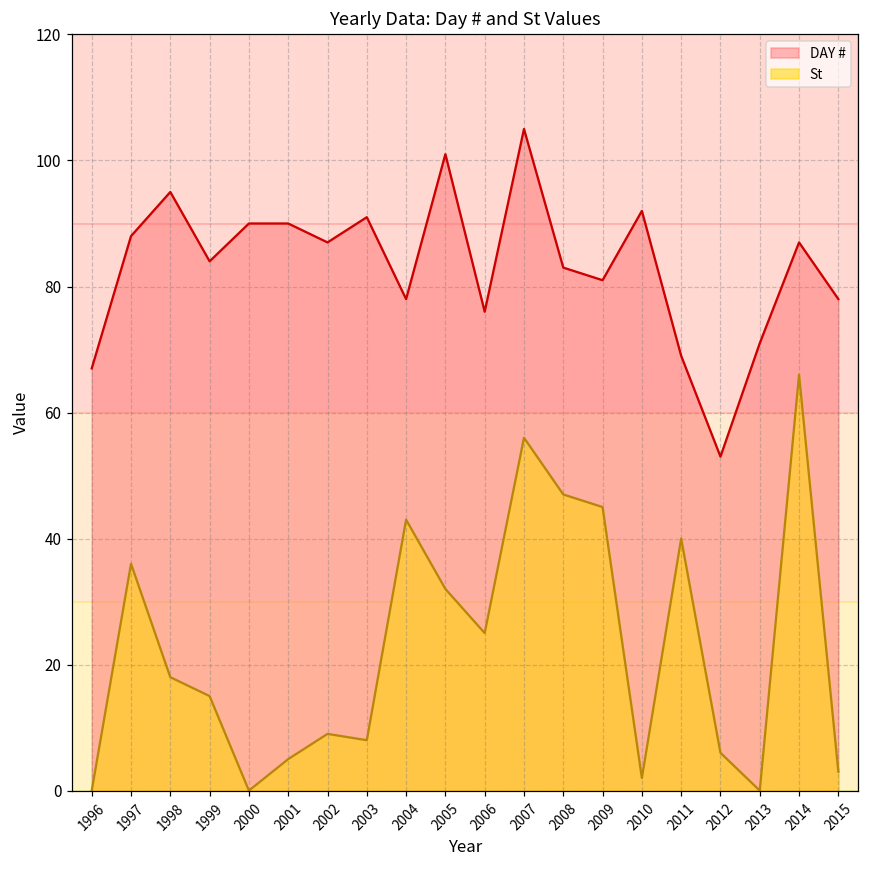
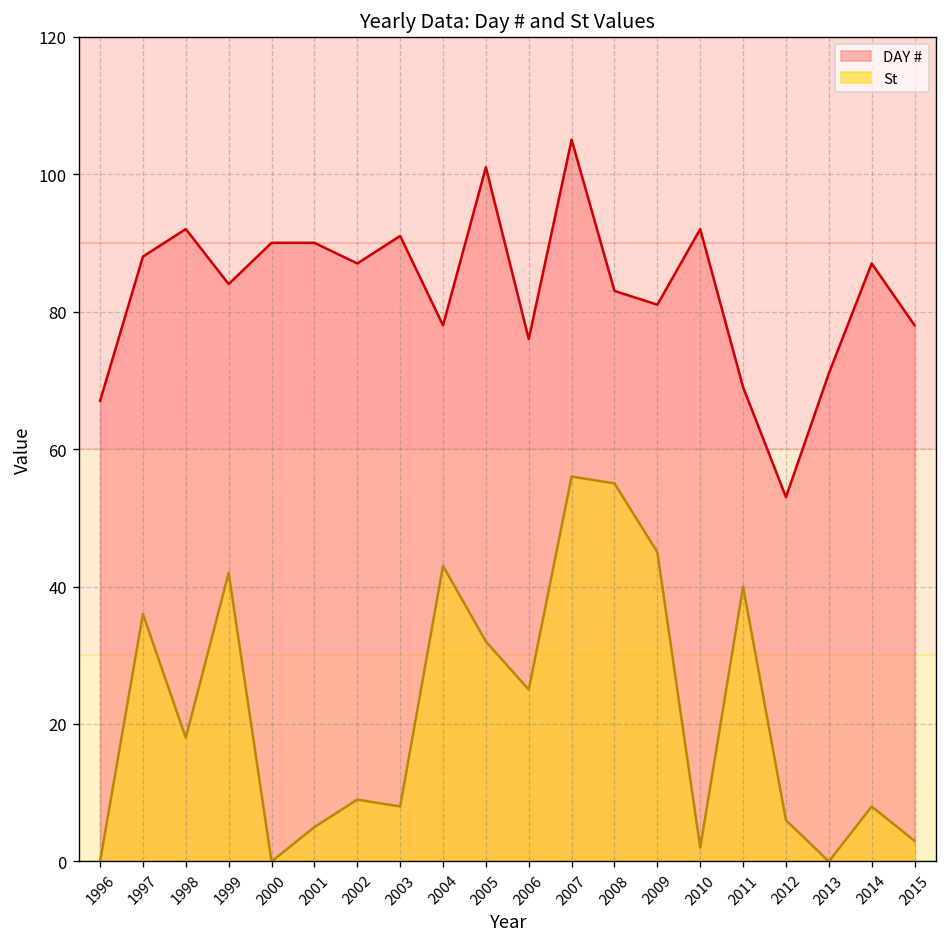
DAY #, 1998: 95 -> 92
St, 1999: 15 -> 42
St, 2008: 47 -> 55
St, 2014: 66 -> 8
